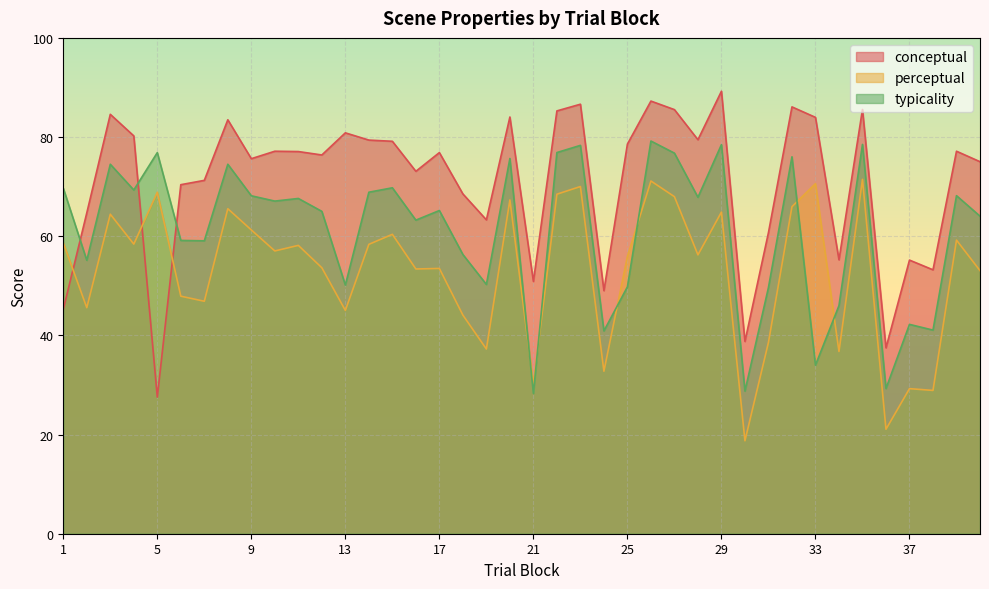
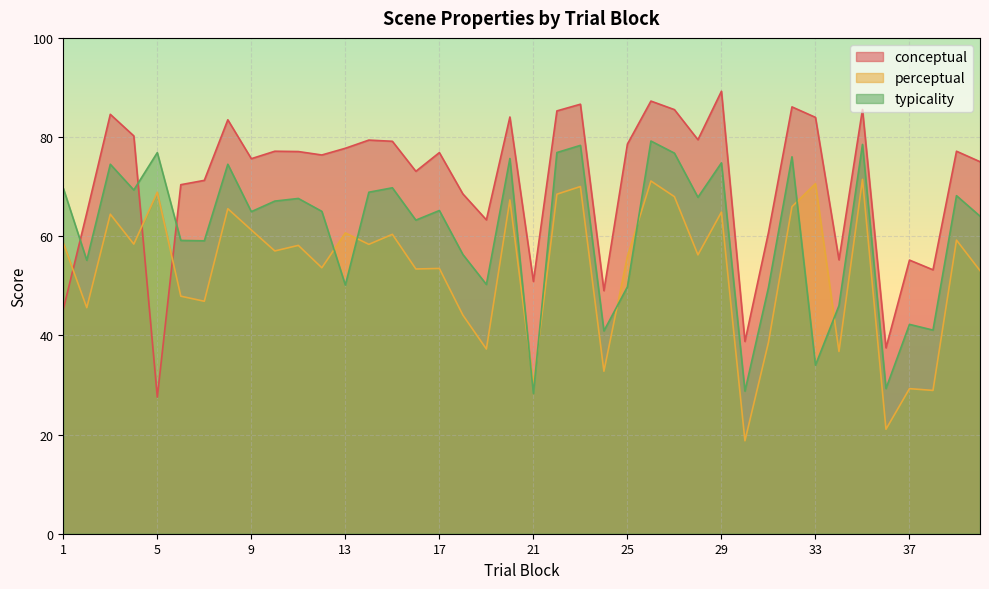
typicality, 9: 68 -> 65
conceptual, 13: 81 -> 78
perceptual, 13: 45 -> 61
typicality, 29: 78 -> 75
